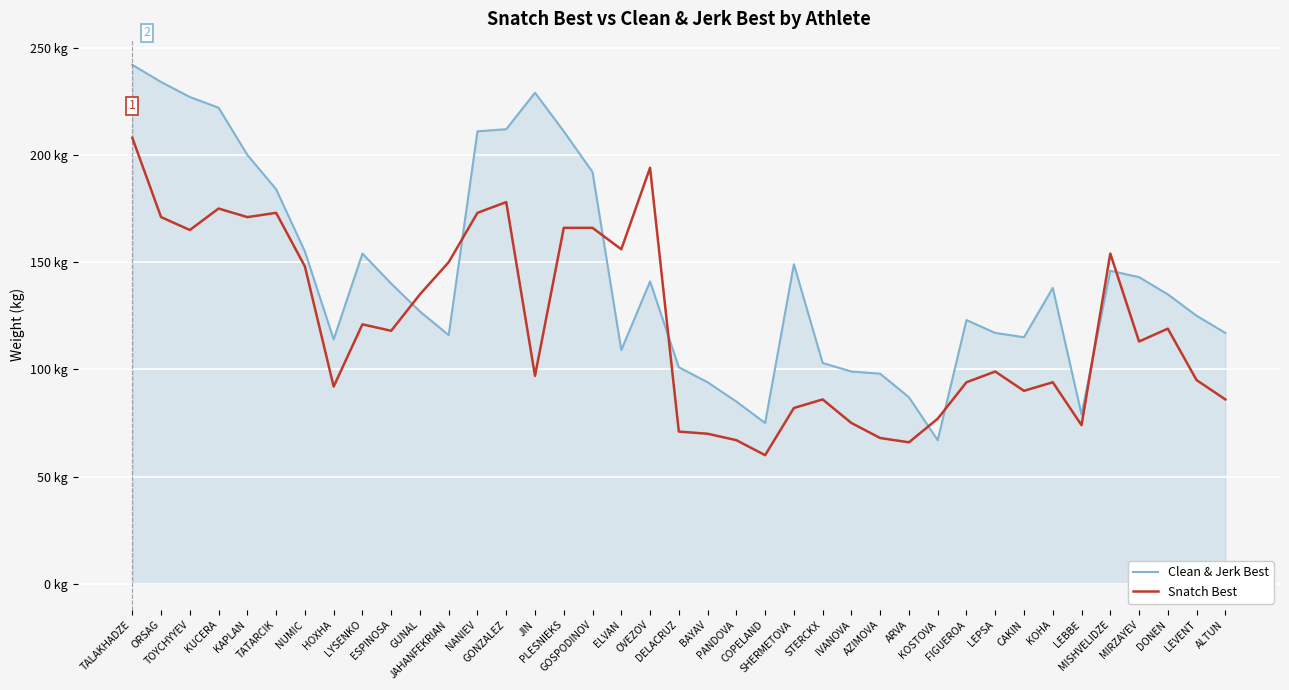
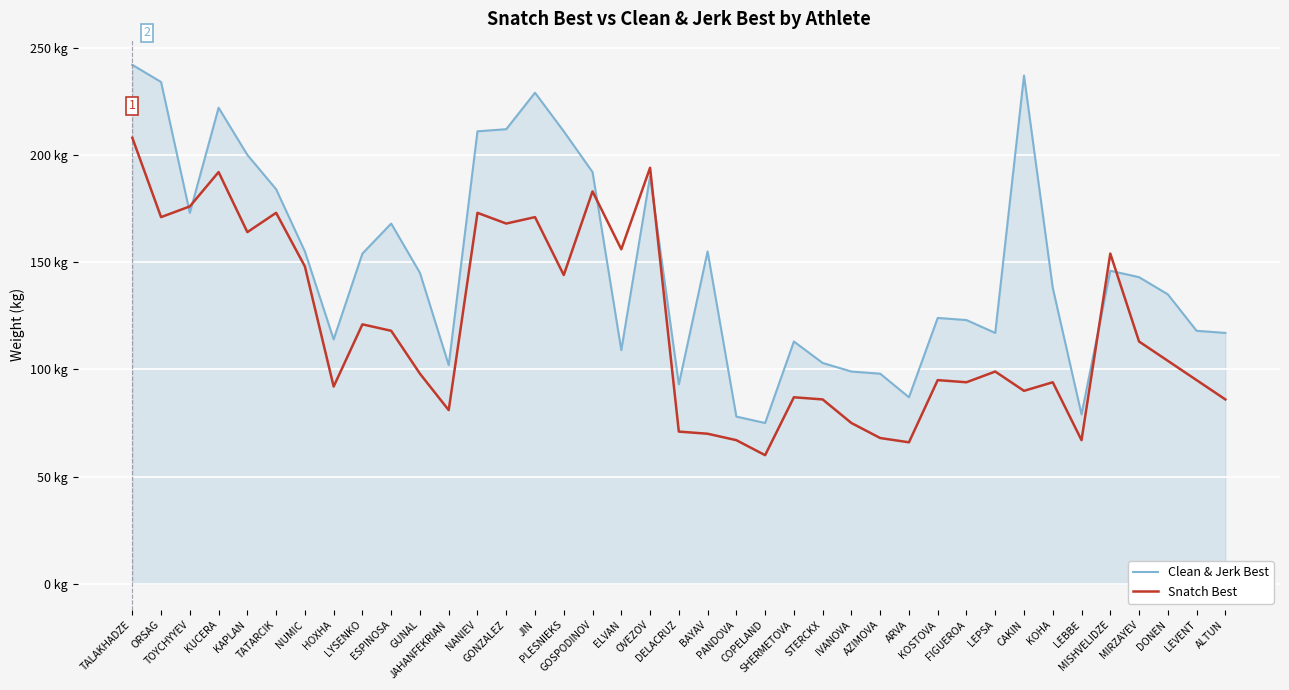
Clean & Jerk Best, TOYCHYYEV: 227 kg -> 173 kg
Snatch Best, TOYCHYYEV: 165 kg -> 176 kg
Snatch Best, KUCERA: 175 kg -> 192 kg
Snatch Best, KAPLAN: 171 kg -> 164 kg
Clean & Jerk Best, ESPINOSA: 140 kg -> 168 kg
Clean & Jerk Best, GUNAL: 127 kg -> 145 kg
Snatch Best, GUNAL: 135 kg -> 98 kg
Clean & Jerk Best, JAHANFEKRIAN: 116 kg -> 102 kg
Snatch Best, JAHANFEKRIAN: 150 kg -> 81 kg
Snatch Best, GONZALEZ: 178 kg -> 168 kg
Snatch Best, JIN: 97 kg -> 171 kg
Snatch Best, PLESNIEKS: 166 kg -> 144 kg
Snatch Best, GOSPODINOV: 166 kg -> 183 kg
Clean & Jerk Best, OVEZOV: 141 kg -> 190 kg
Clean & Jerk Best, DELACRUZ: 101 kg -> 93 kg
Clean & Jerk Best, BAYAV: 94 kg -> 155 kg
Clean & Jerk Best, PANDOVA: 85 kg -> 78 kg
Clean & Jerk Best, SHERMETOVA: 149 kg -> 113 kg
Snatch Best, SHERMETOVA: 82 kg -> 87 kg
Clean & Jerk Best, KOSTOVA: 67 kg -> 124 kg
Snatch Best, KOSTOVA: 77 kg -> 95 kg
Clean & Jerk Best, CAKIN: 115 kg -> 237 kg
Snatch Best, LEBBE: 74 kg -> 67 kg
Snatch Best, DONEN: 119 kg -> 104 kg
Clean & Jerk Best, LEVENT: 125 kg -> 118 kg
